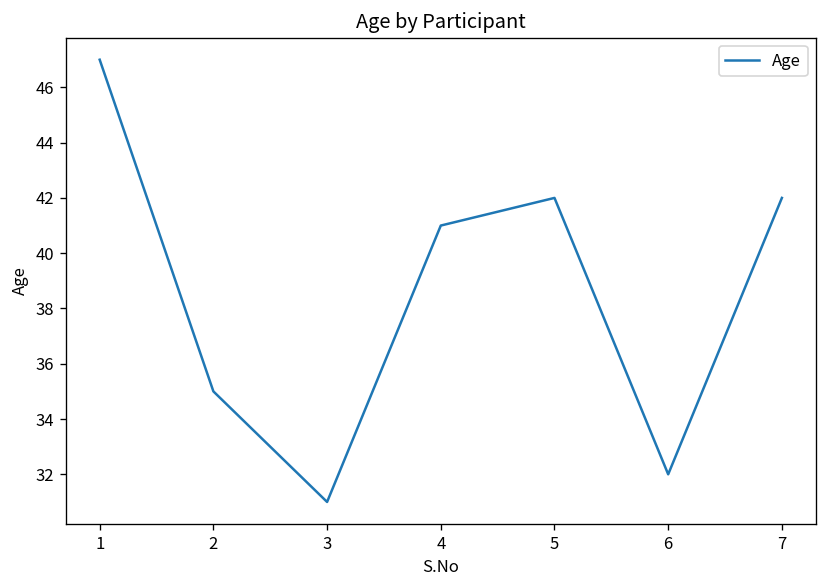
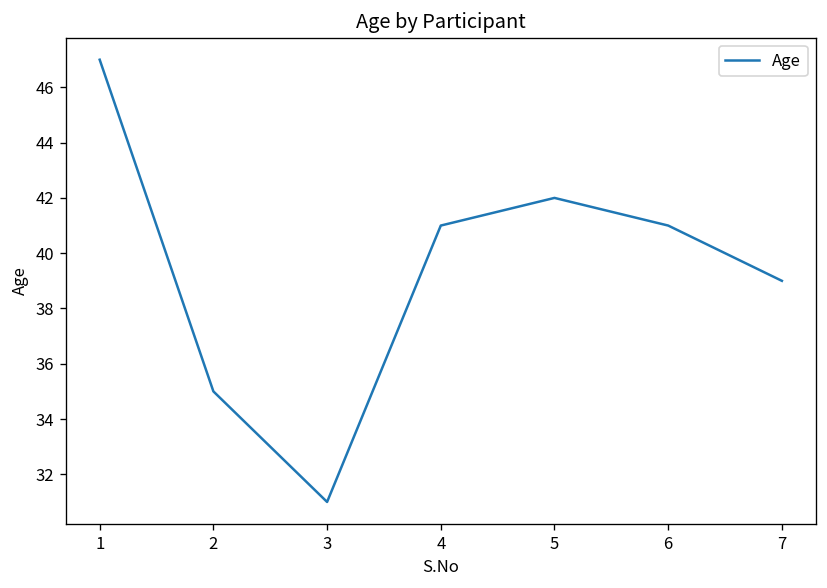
6: 32 -> 41
7: 42 -> 39
